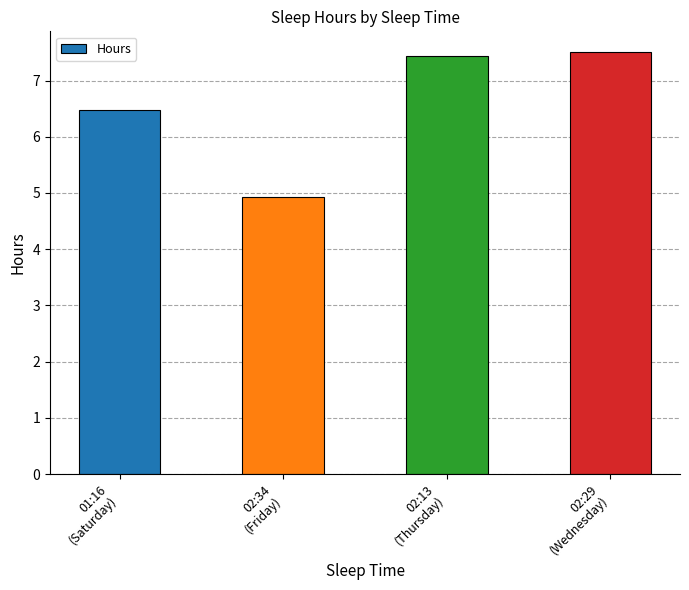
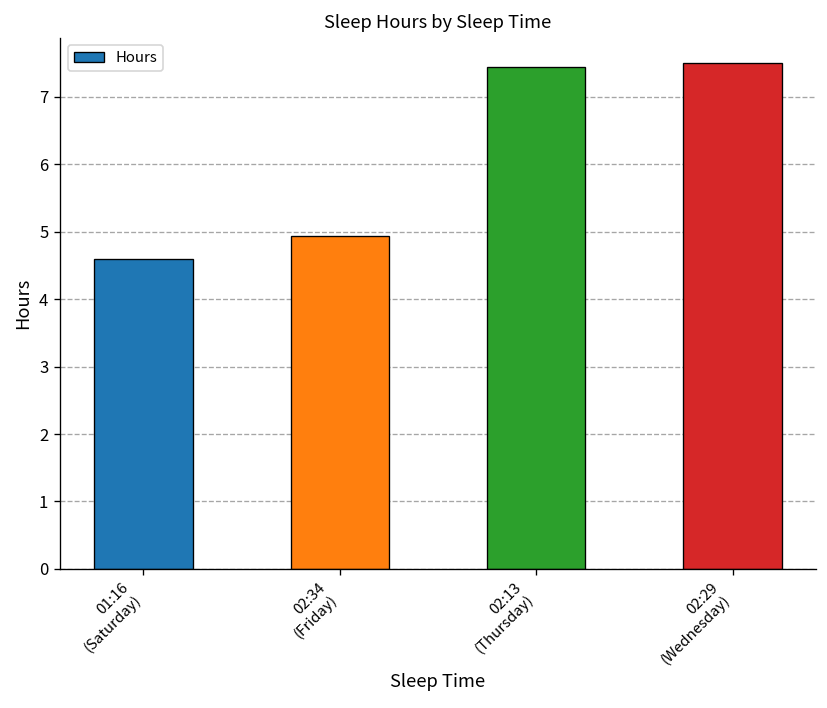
01:16 (Saturday): 6.5 -> 4.6
